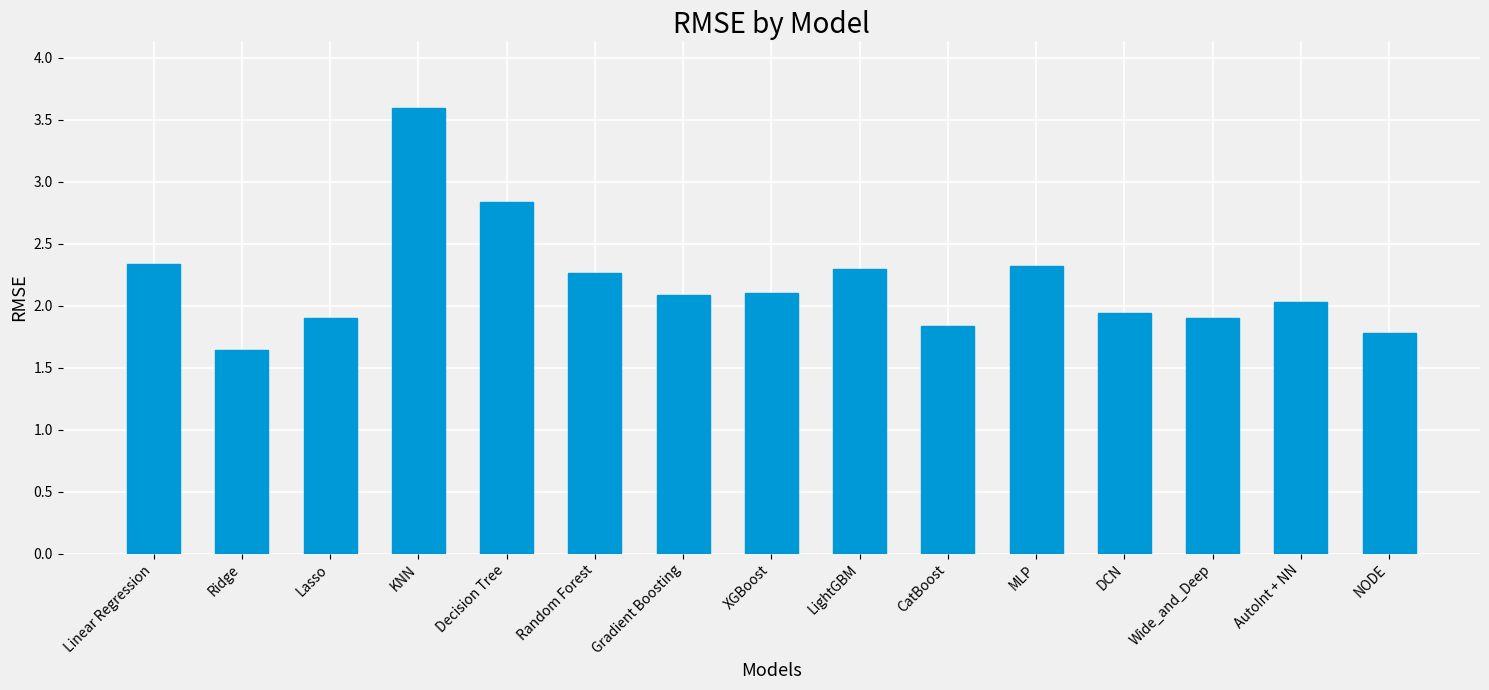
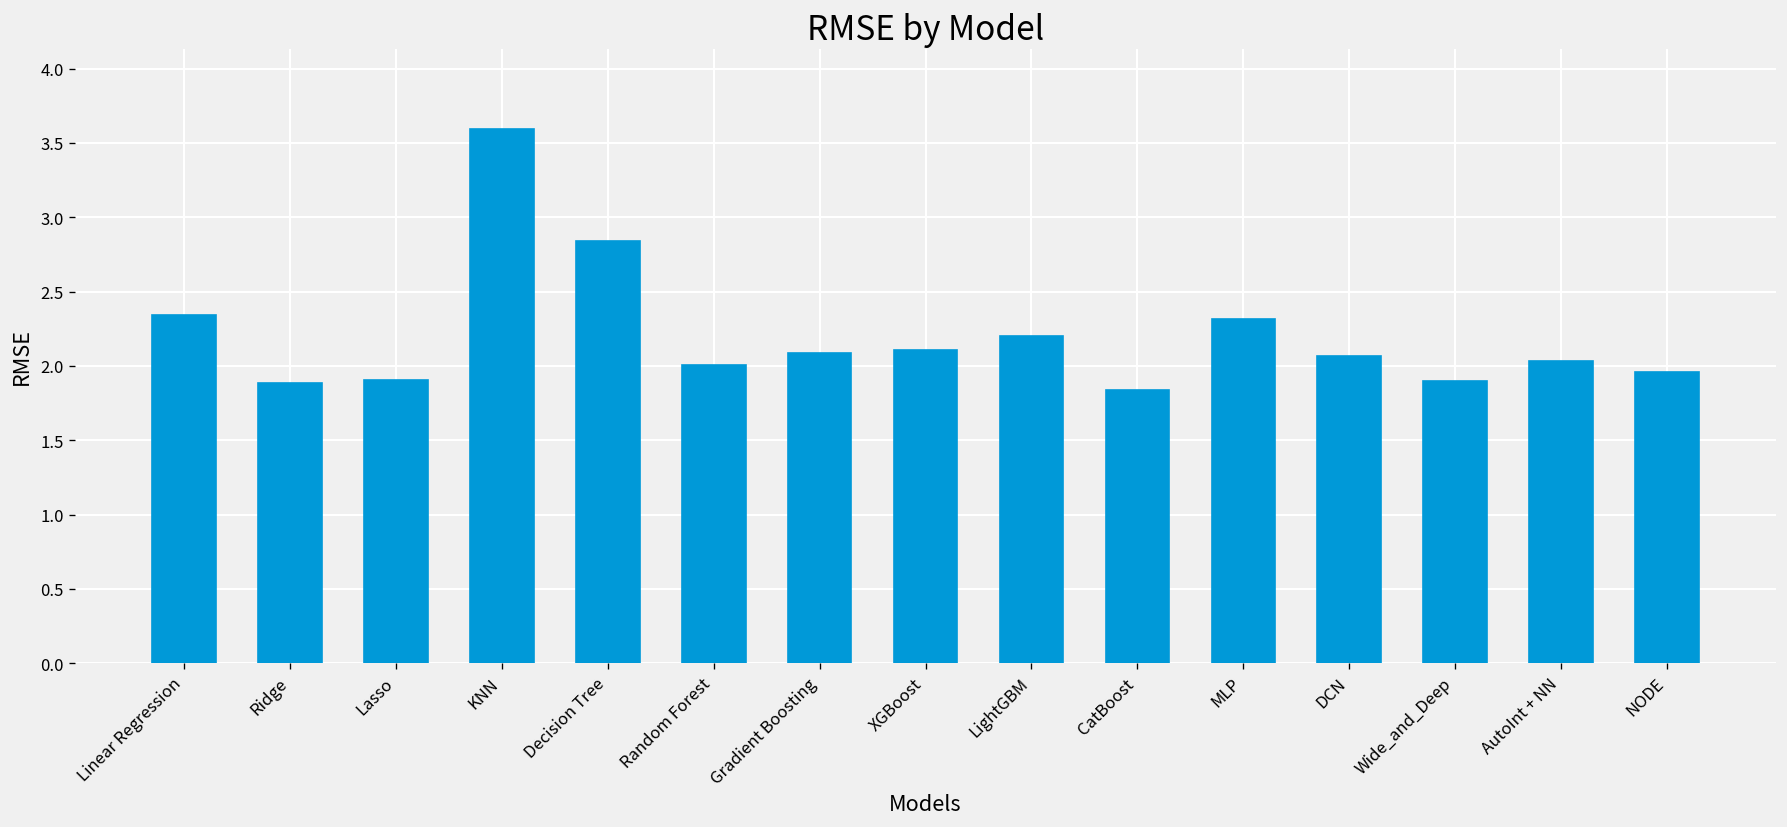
Ridge: 1.65 -> 1.88
Random Forest: 2.26 -> 2.00
LightGBM: 2.29 -> 2.20
DCN: 1.94 -> 2.07
NODE: 1.78 -> 1.96
